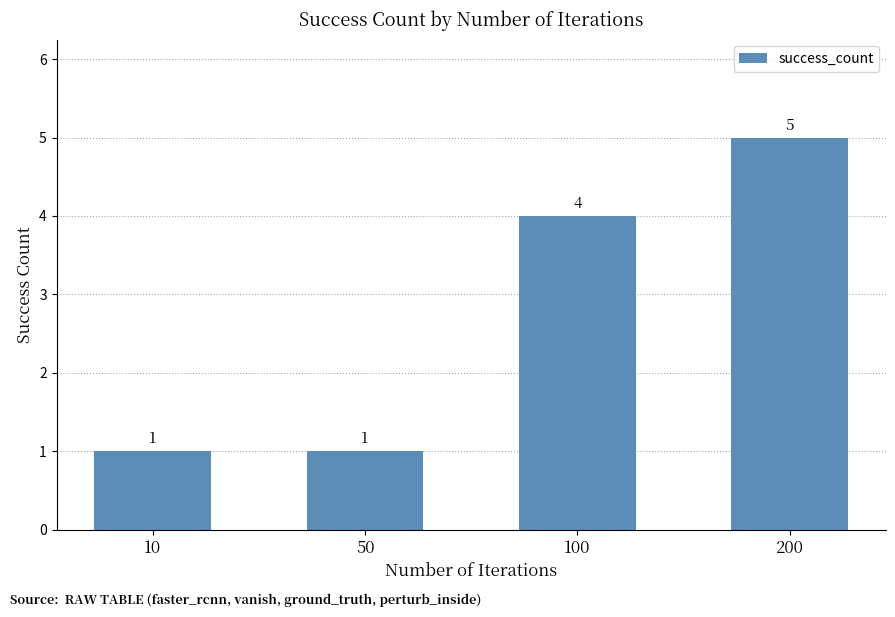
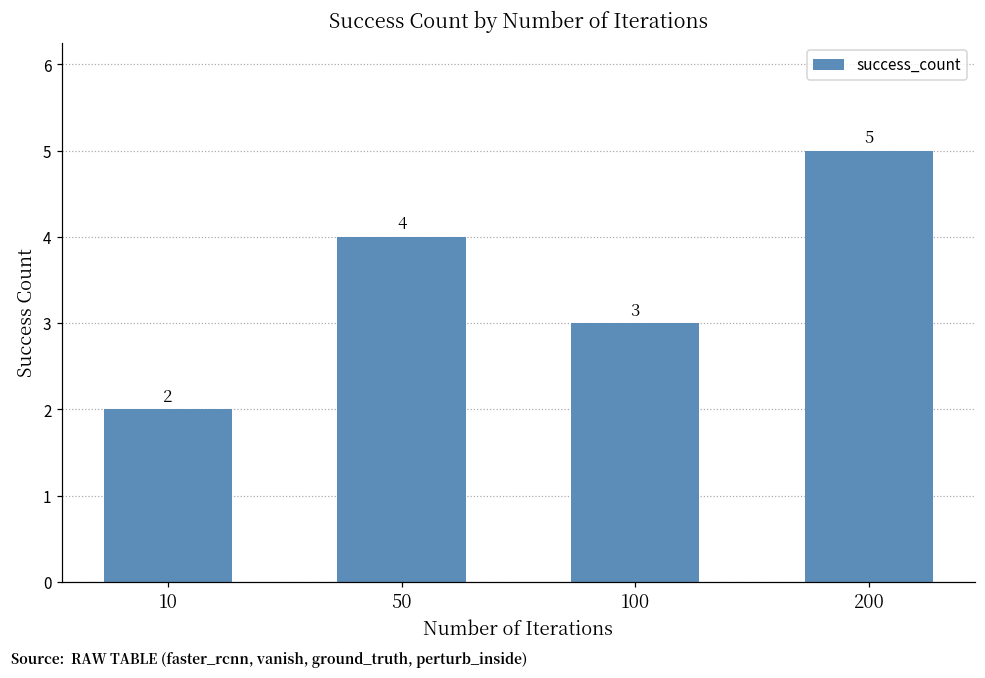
10: 1 -> 2
50: 1 -> 4
100: 4 -> 3
